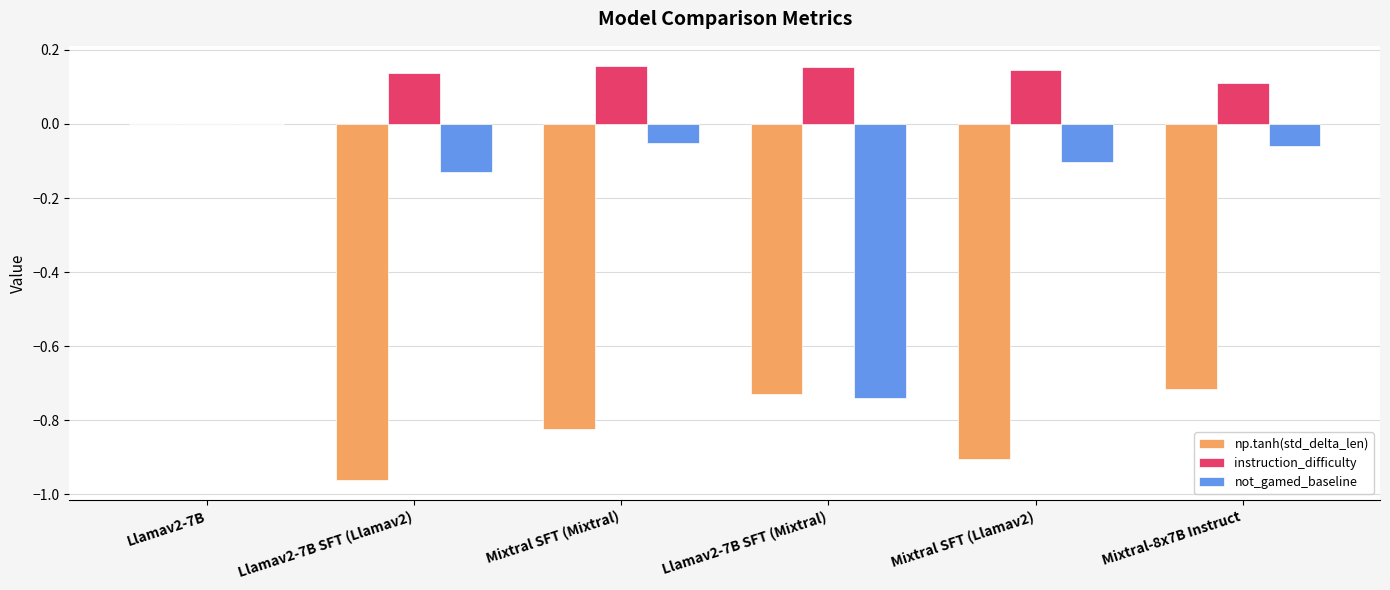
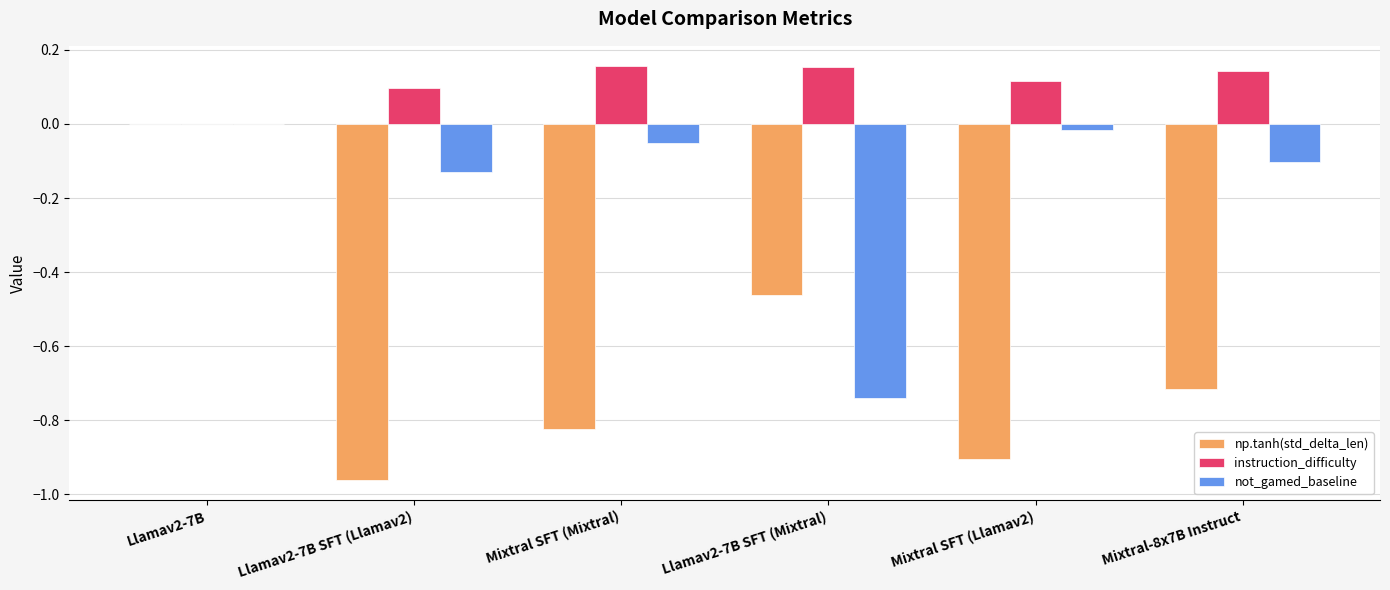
instruction_difficulty, Llamav2-7B SFT (Llamav2): 0.14 -> 0.10
np.tanh(std_delta_len), Llamav2-7B SFT (Mixtral): -0.73 -> -0.46
instruction_difficulty, Mixtral SFT (Llamav2): 0.15 -> 0.12
not_gamed_baseline, Mixtral SFT (Llamav2): -0.10 -> -0.02
instruction_difficulty, Mixtral-8x7B Instruct: 0.11 -> 0.14
not_gamed_baseline, Mixtral-8x7B Instruct: -0.06 -> -0.10
